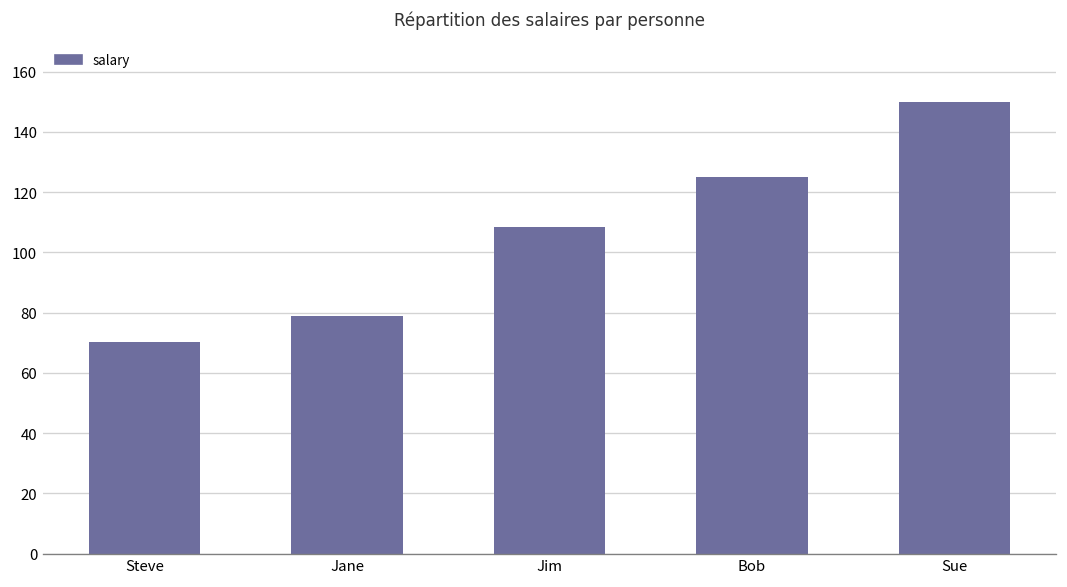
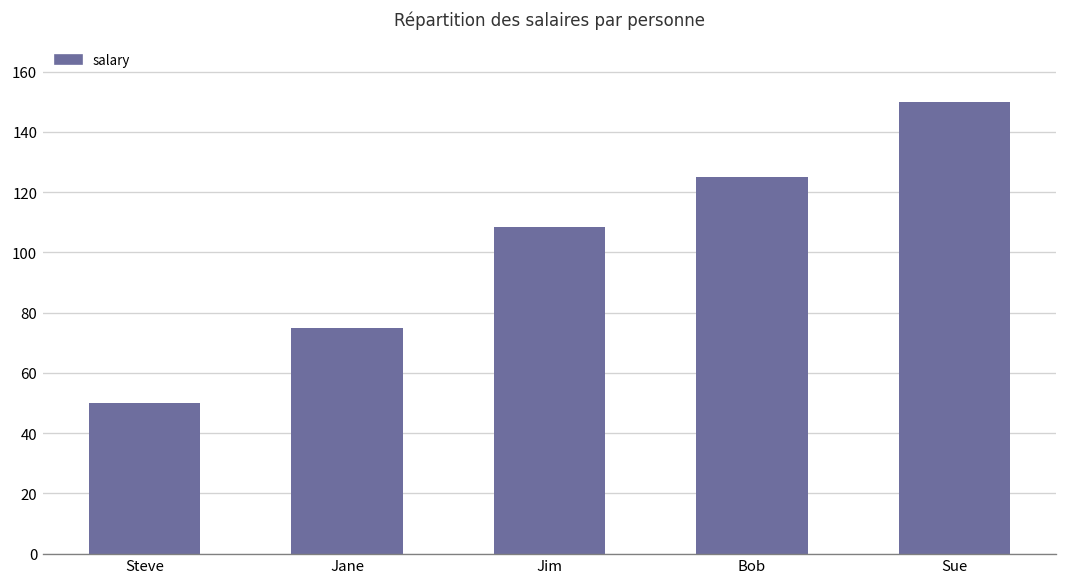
Steve: 70 -> 50
Jane: 79 -> 75
